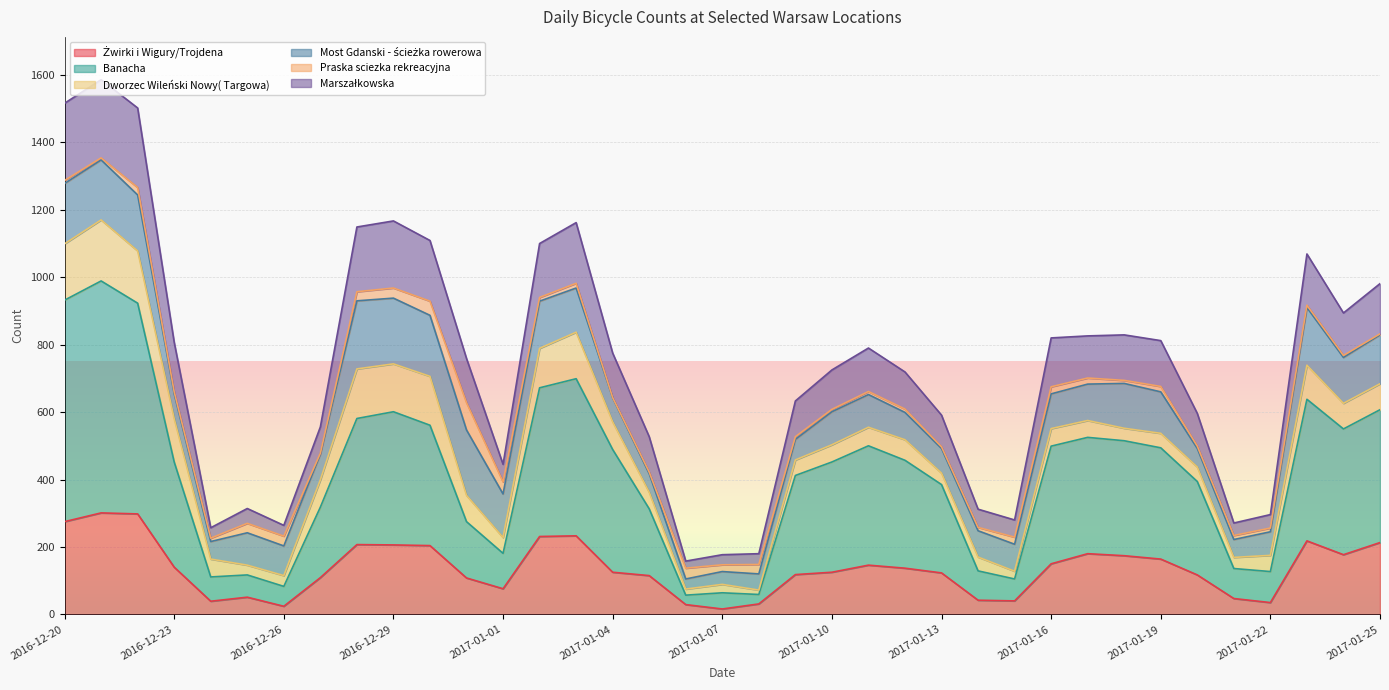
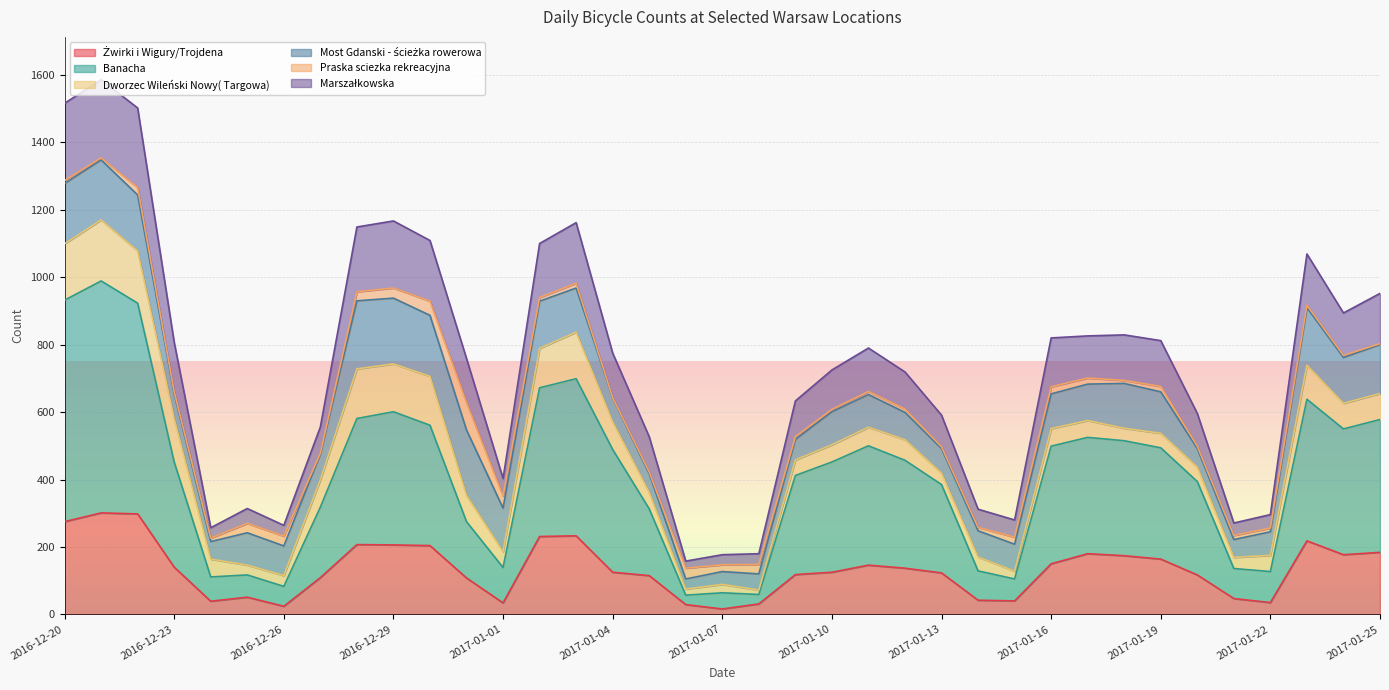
Żwirki i Wigury/Trojdena, 2017-01-01: 80 -> 30
Żwirki i Wigury/Trojdena, 2017-01-25: 210 -> 180
